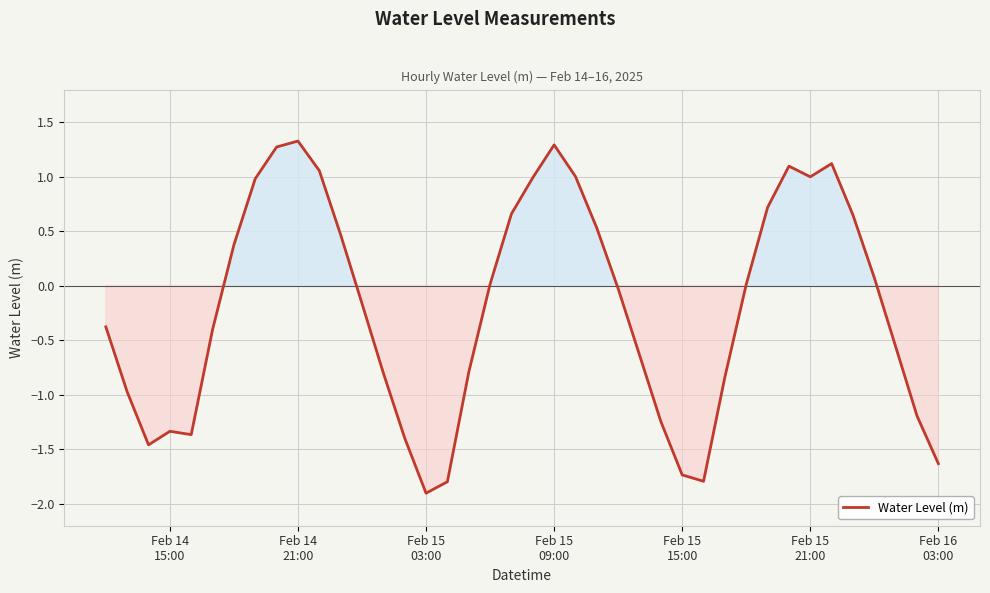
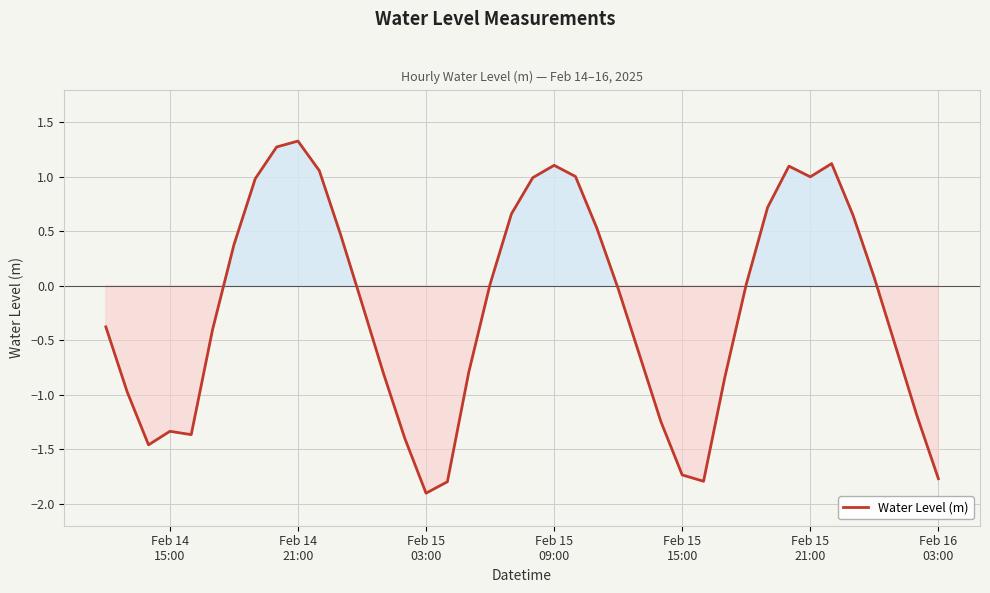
Feb 15 09:00: 1.29 -> 1.11
Feb 16 03:00: -1.63 -> -1.77
